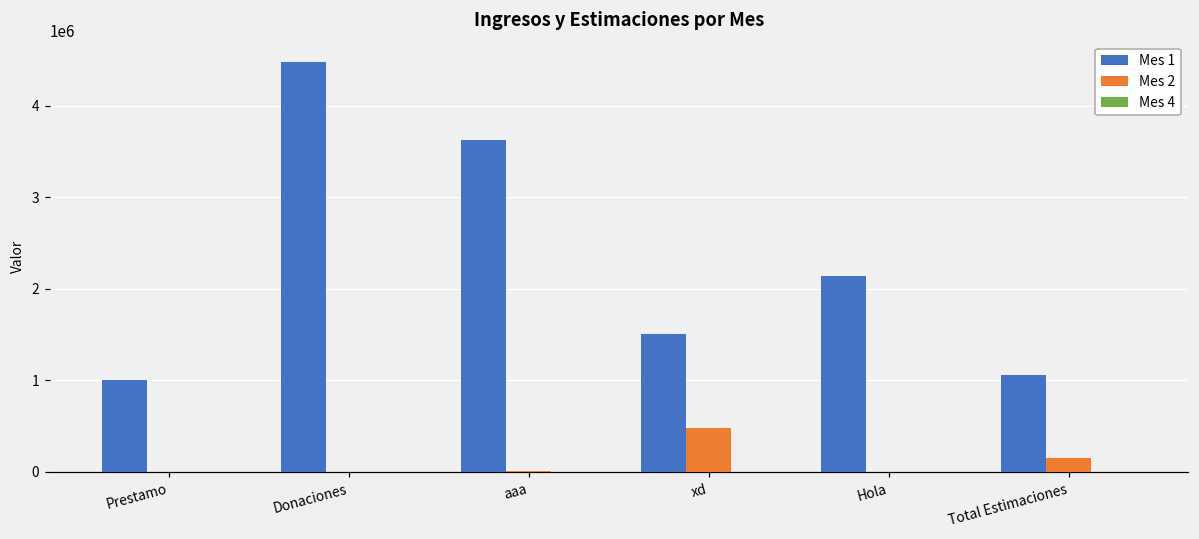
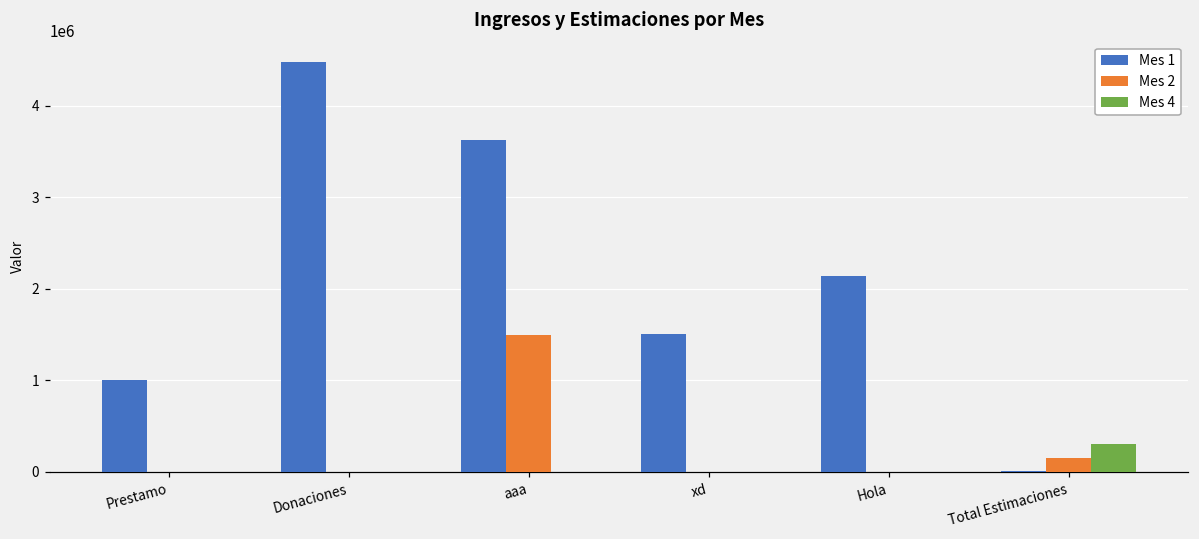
Mes 2, aaa: 0 -> 1500000
Mes 2, xd: 500000 -> 0
Mes 1, Total Estimaciones: 1100000 -> 0
Mes 4, Total Estimaciones: 0 -> 300000
